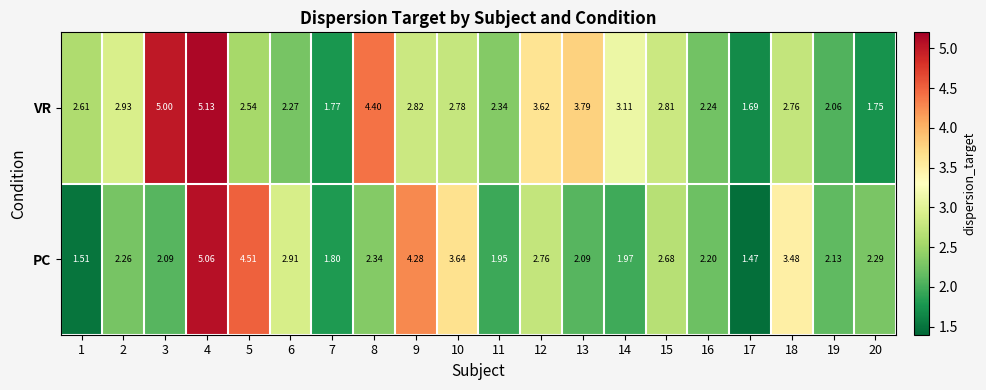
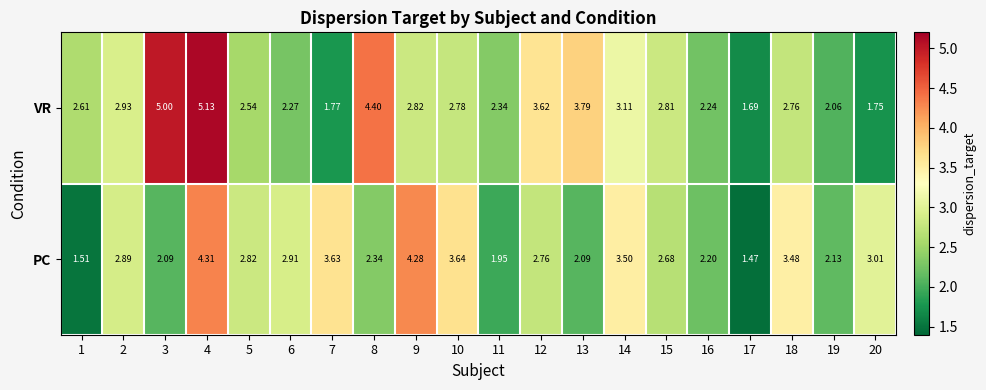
PC, 2: 2.26 -> 2.89
PC, 4: 5.06 -> 4.31
PC, 5: 4.51 -> 2.82
PC, 7: 1.80 -> 3.63
PC, 14: 1.97 -> 3.50
PC, 20: 2.29 -> 3.01
